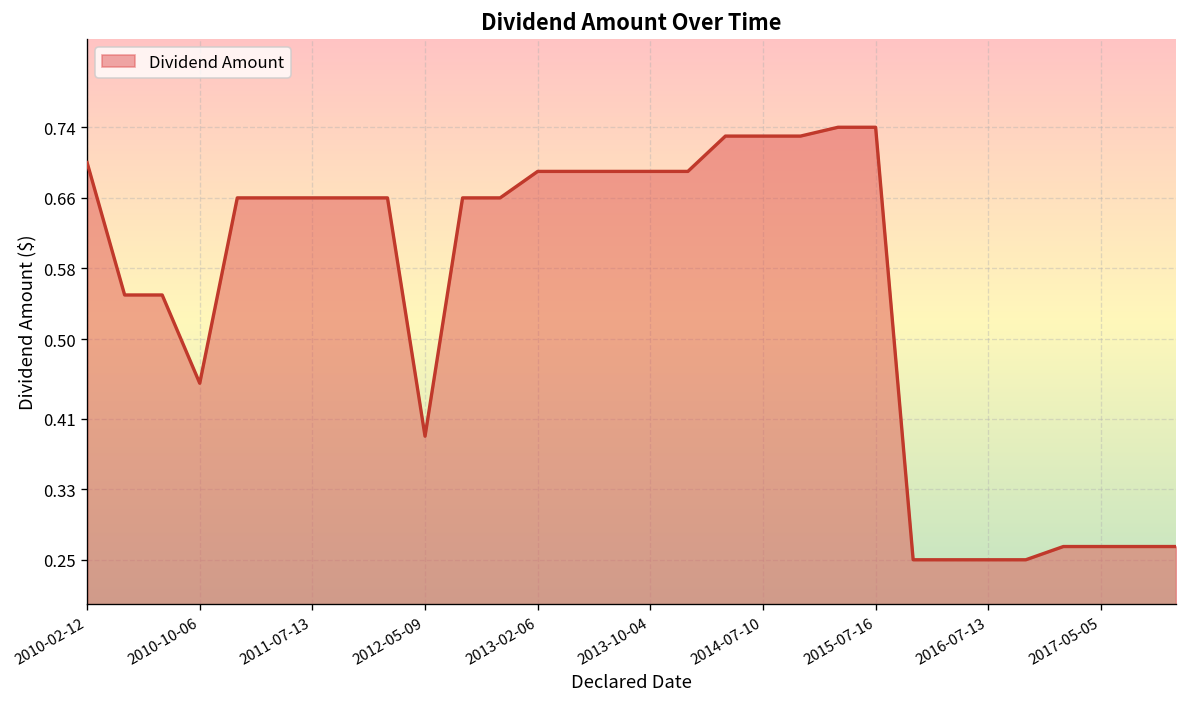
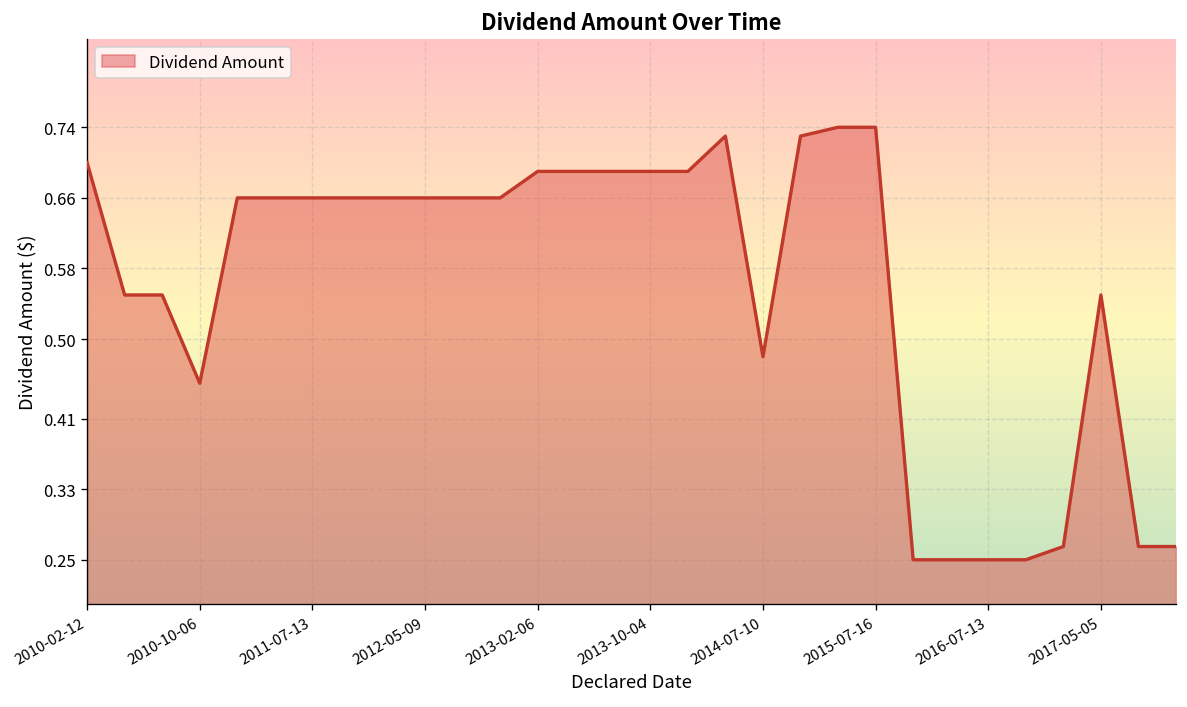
2012-05-09: 0.39 -> 0.66
2014-07-10: 0.73 -> 0.48
2017-05-05: 0.27 -> 0.55
